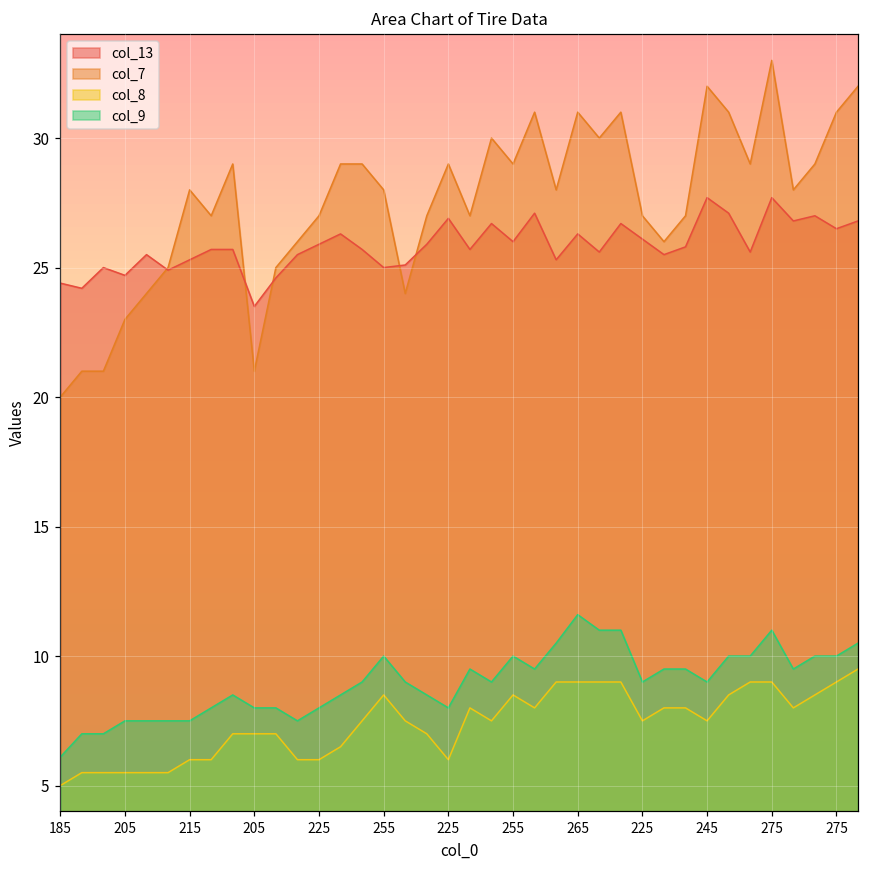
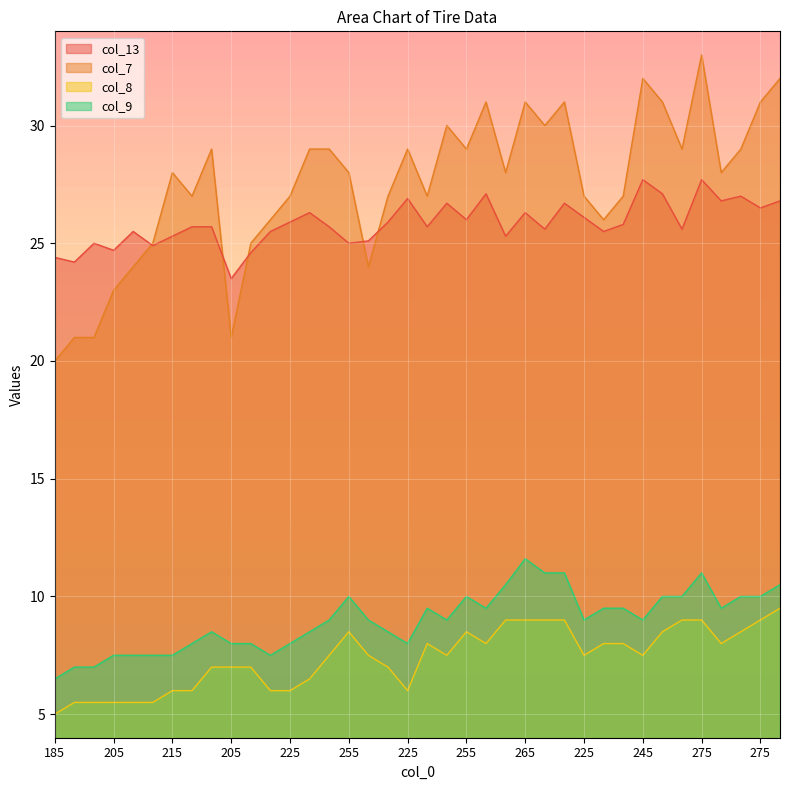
col_9, 185: 6.1 -> 6.5
